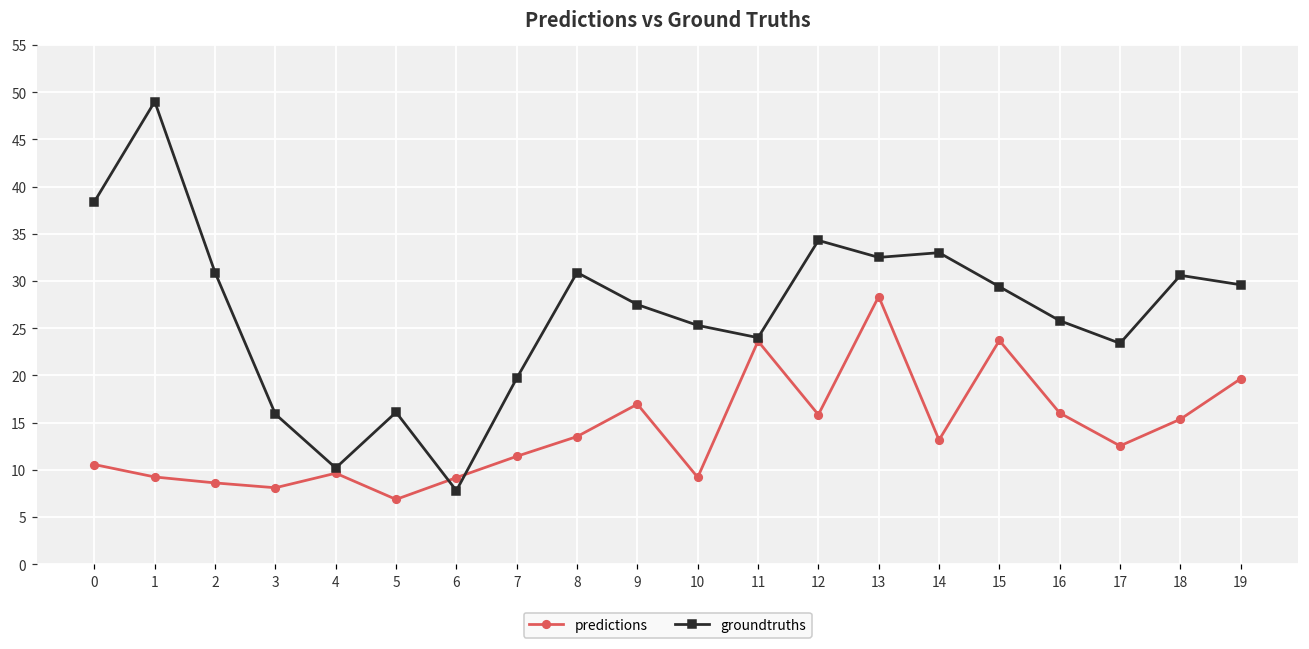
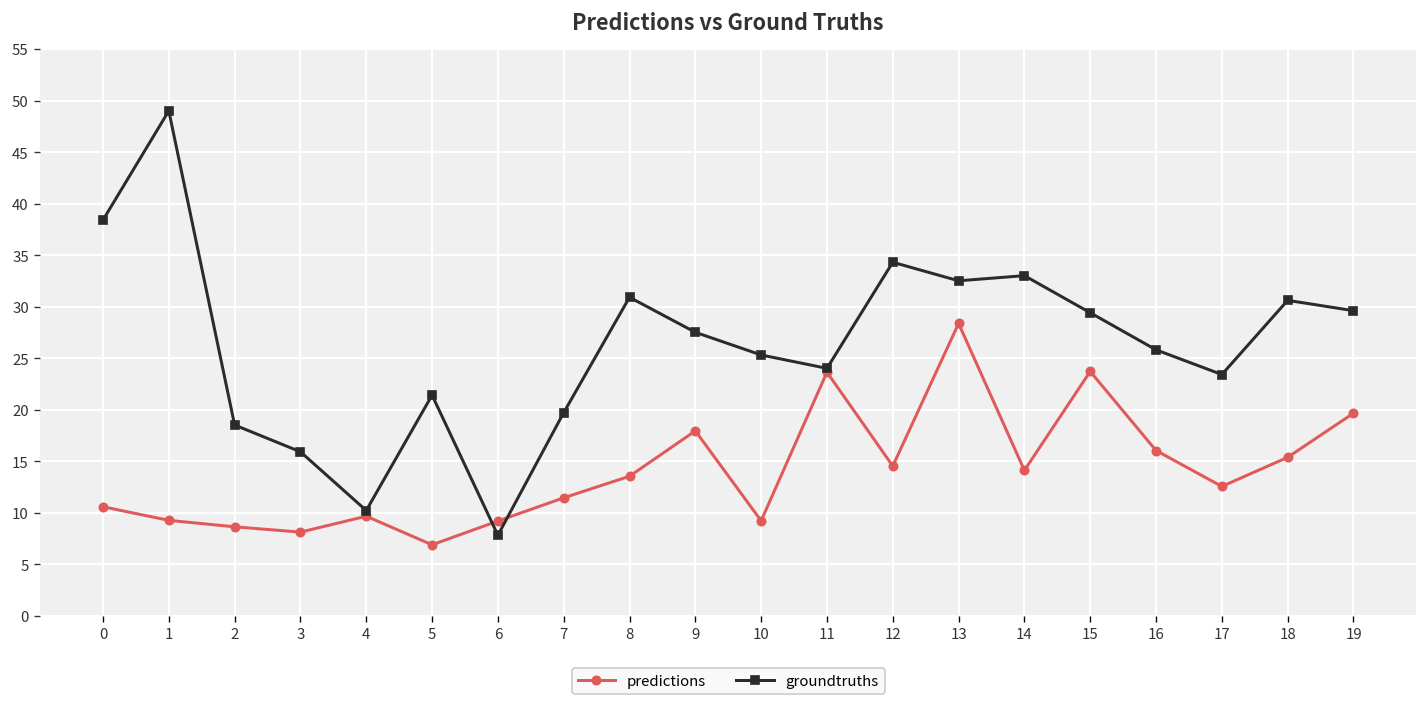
groundtruths, 2: 31 -> 19
groundtruths, 5: 16 -> 21
predictions, 9: 17 -> 18
predictions, 12: 16 -> 15
predictions, 14: 13 -> 14
